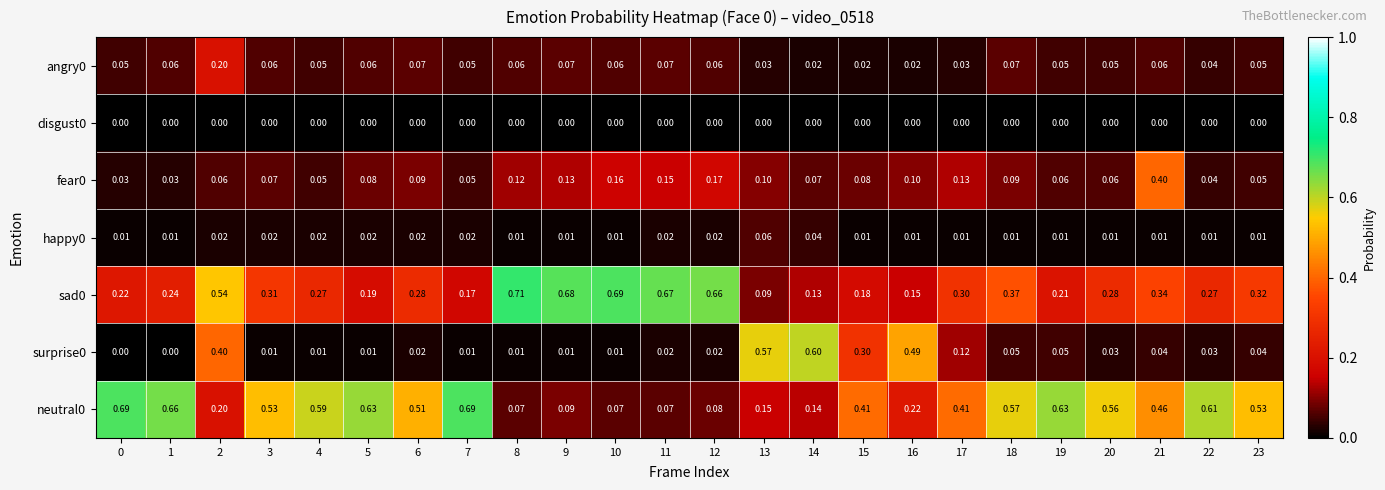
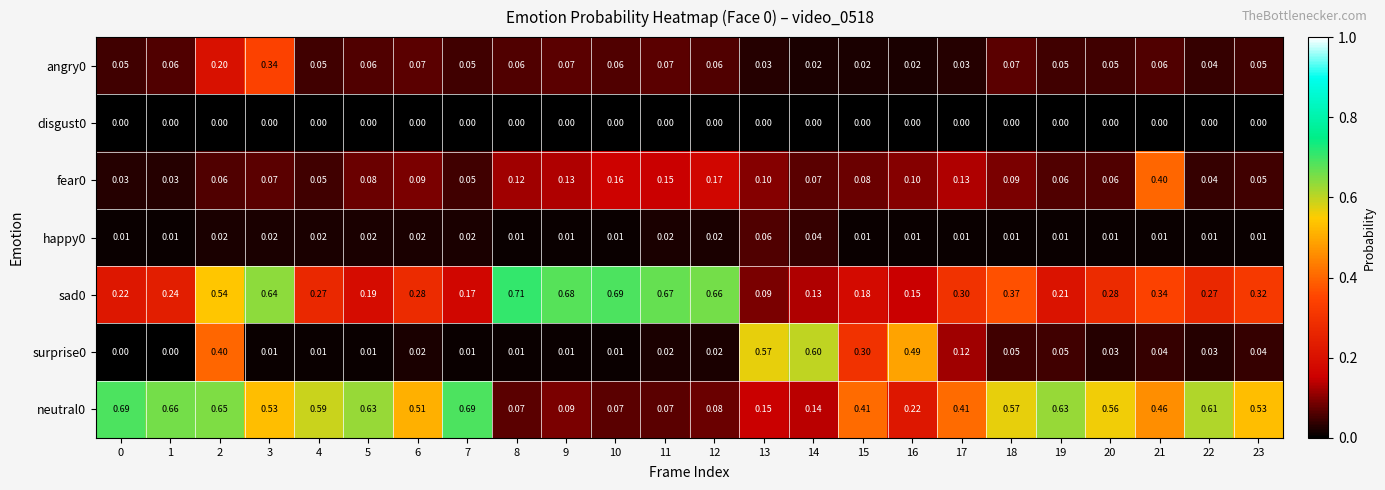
angry0, 3: 0.06 -> 0.34
sad0, 3: 0.31 -> 0.64
neutral0, 2: 0.20 -> 0.65
